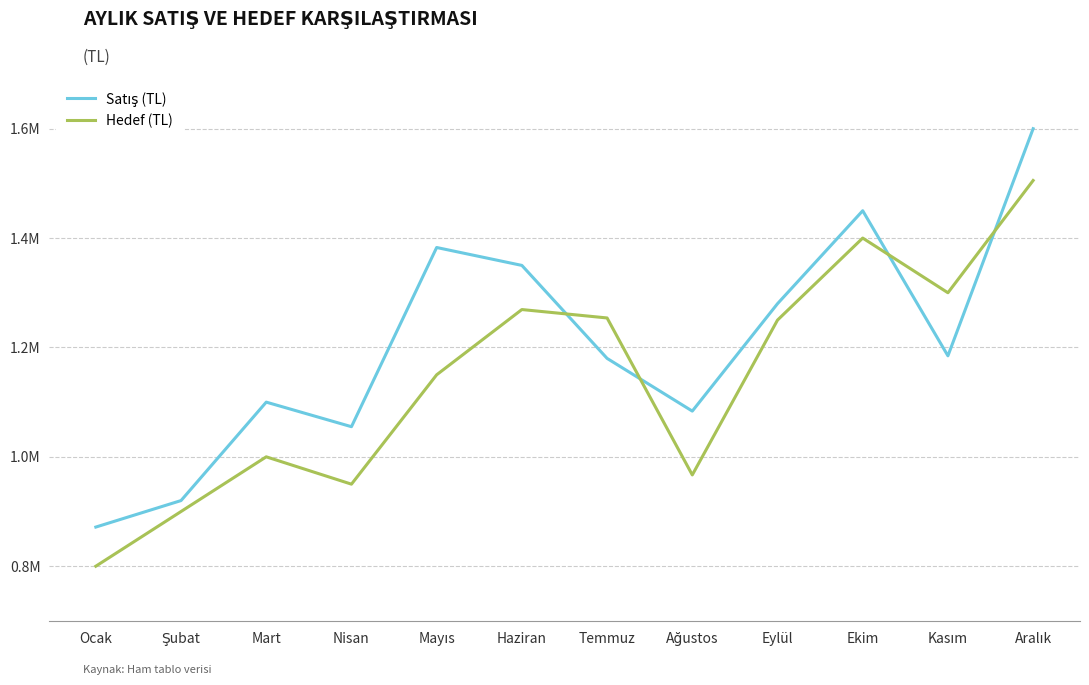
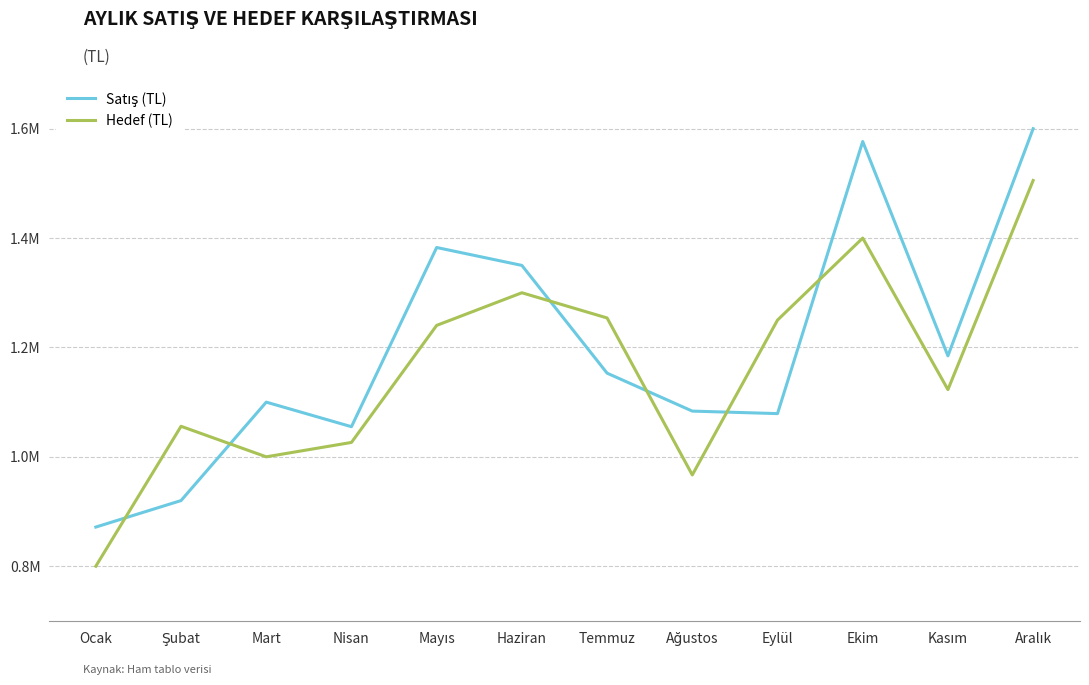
Hedef (TL), Şubat: 900000 -> 1060000
Hedef (TL), Nisan: 950000 -> 1030000
Hedef (TL), Mayıs: 1150000 -> 1240000
Hedef (TL), Haziran: 1270000 -> 1300000
Satış (TL), Temmuz: 1180000 -> 1150000
Satış (TL), Eylül: 1280000 -> 1080000
Satış (TL), Ekim: 1450000 -> 1580000
Hedef (TL), Kasım: 1300000 -> 1120000
